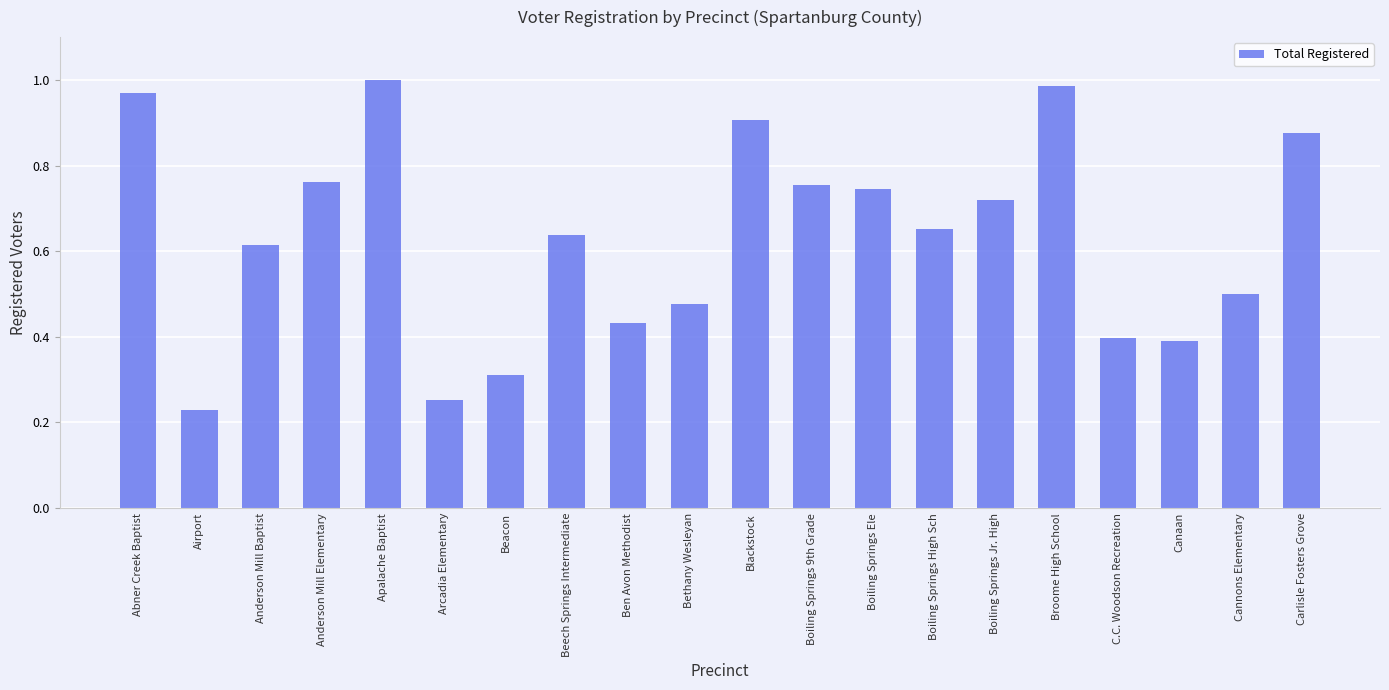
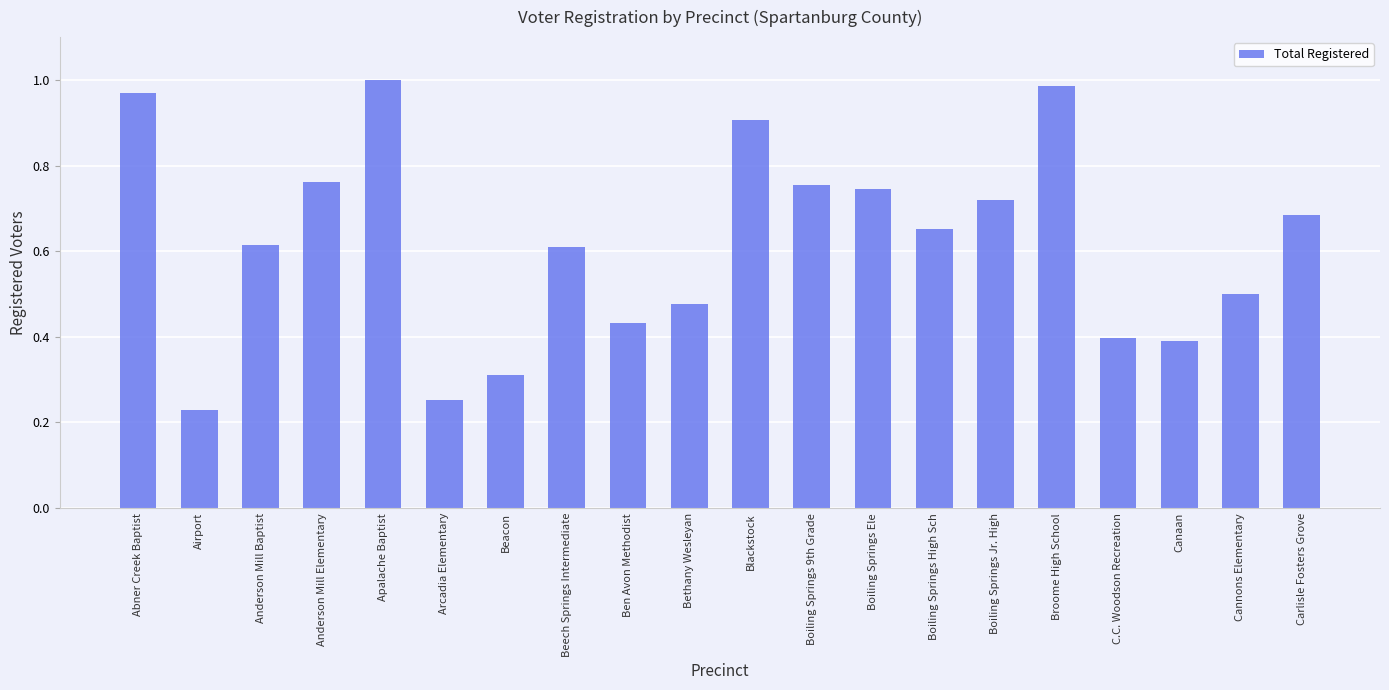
Beech Springs Intermediate: 0.64 -> 0.61
Carlisle Fosters Grove: 0.88 -> 0.69
